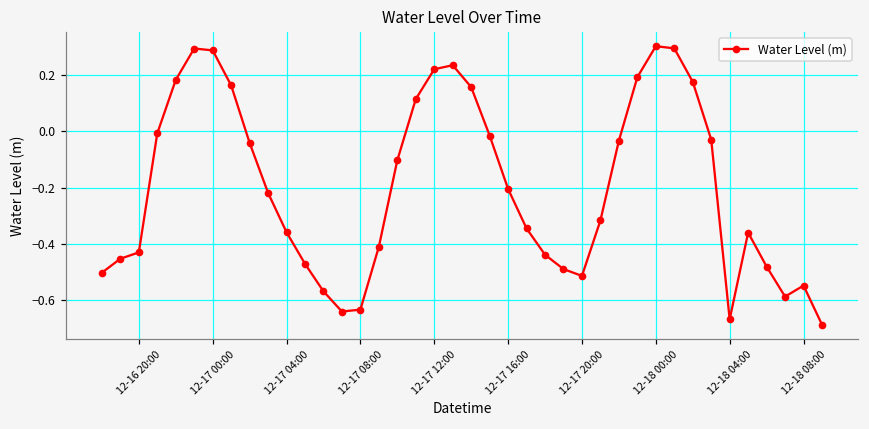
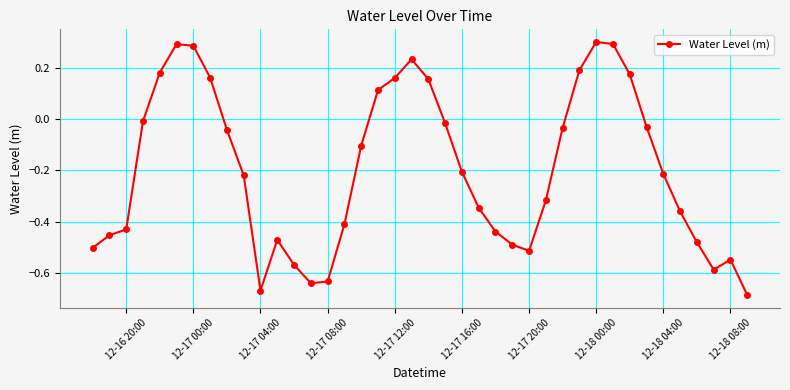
12-17 04:00: -0.36 -> -0.67
12-17 12:00: 0.22 -> 0.16
12-18 04:00: -0.67 -> -0.21
